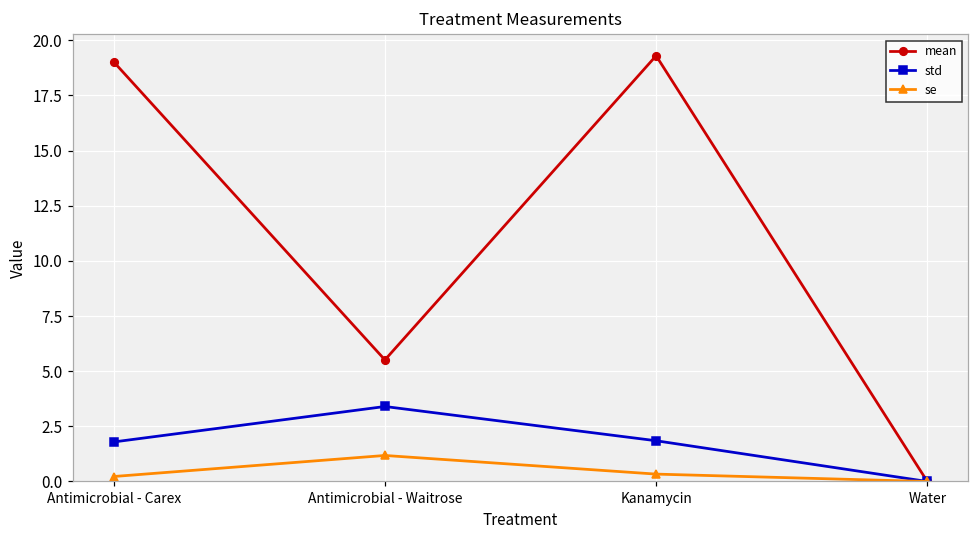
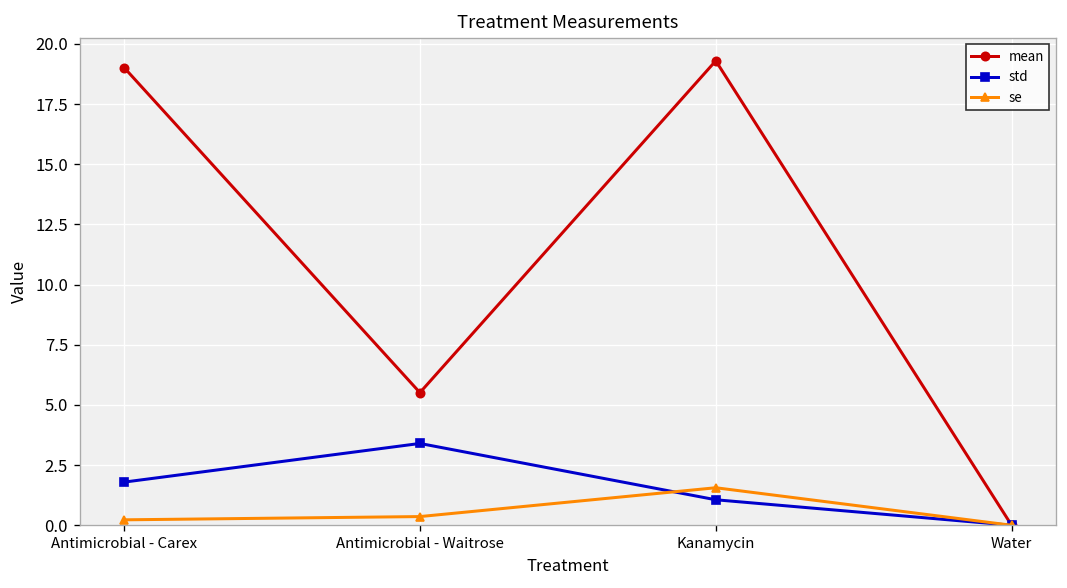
se, Antimicrobial - Waitrose: 1.2 -> 0.4
std, Kanamycin: 1.8 -> 1.1
se, Kanamycin: 0.3 -> 1.6
